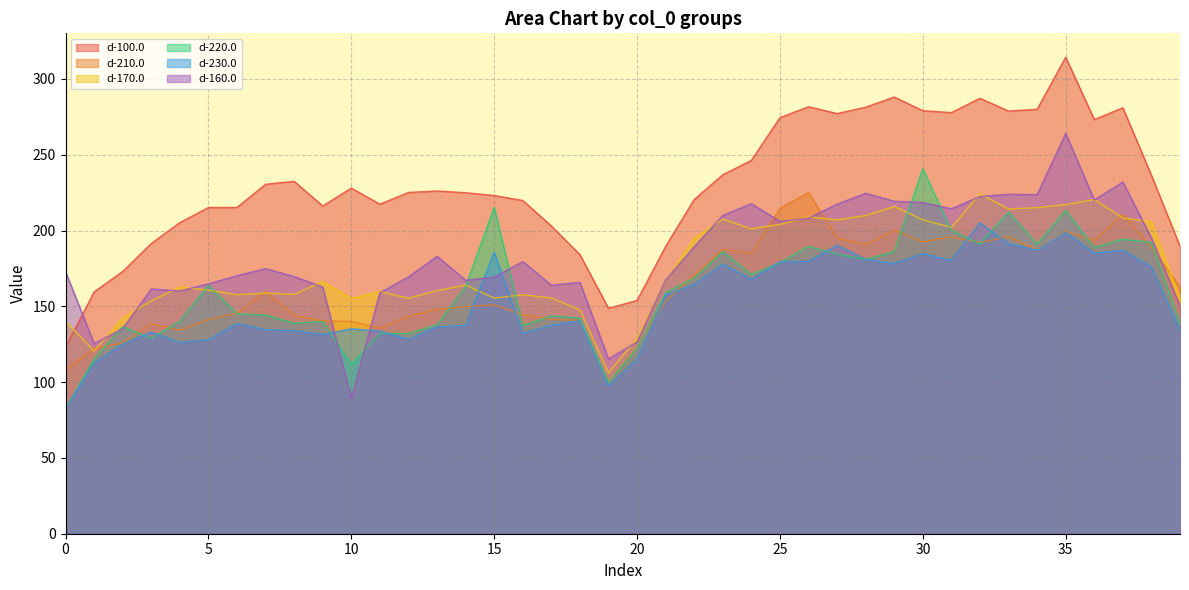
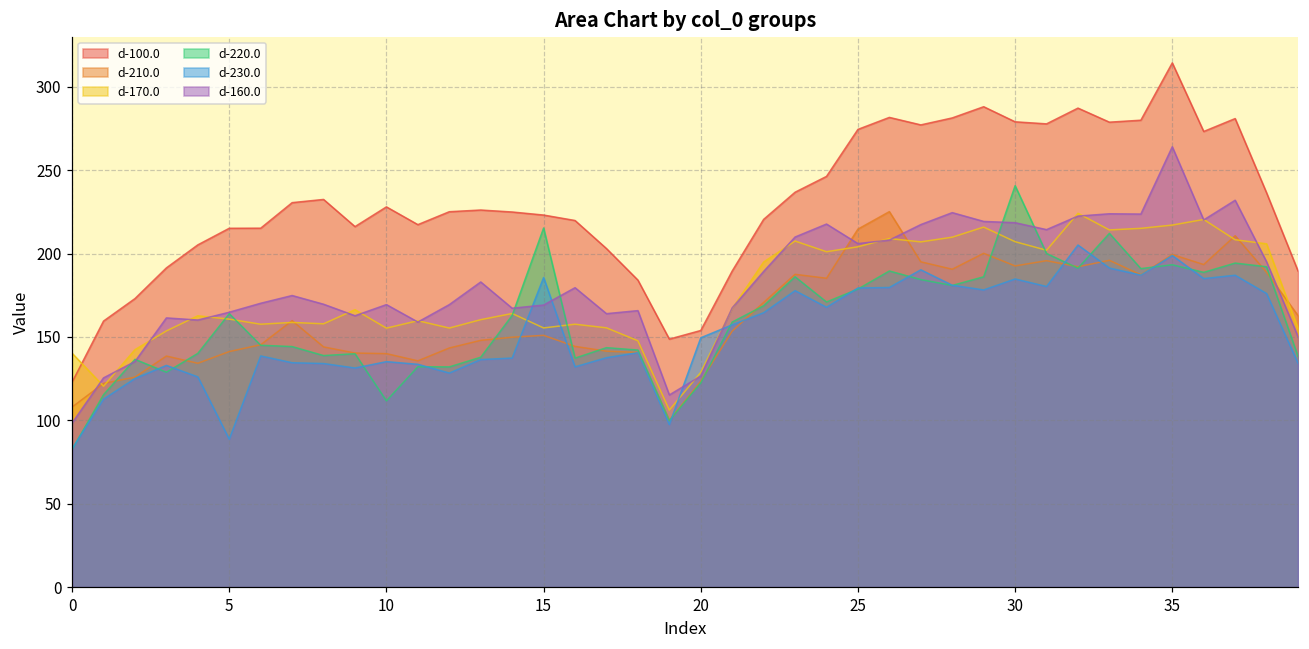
d-160.0, 0: 173 -> 98
d-230.0, 5: 128 -> 89
d-160.0, 10: 89 -> 169
d-230.0, 20: 115 -> 150
d-220.0, 35: 213 -> 193
